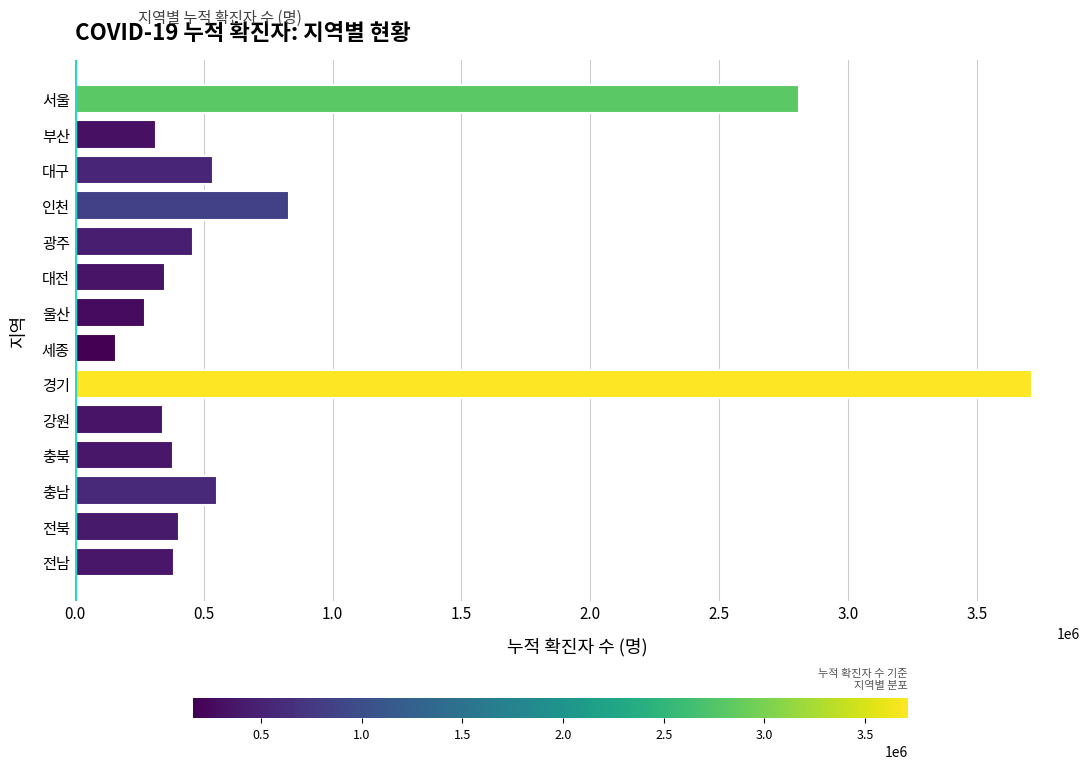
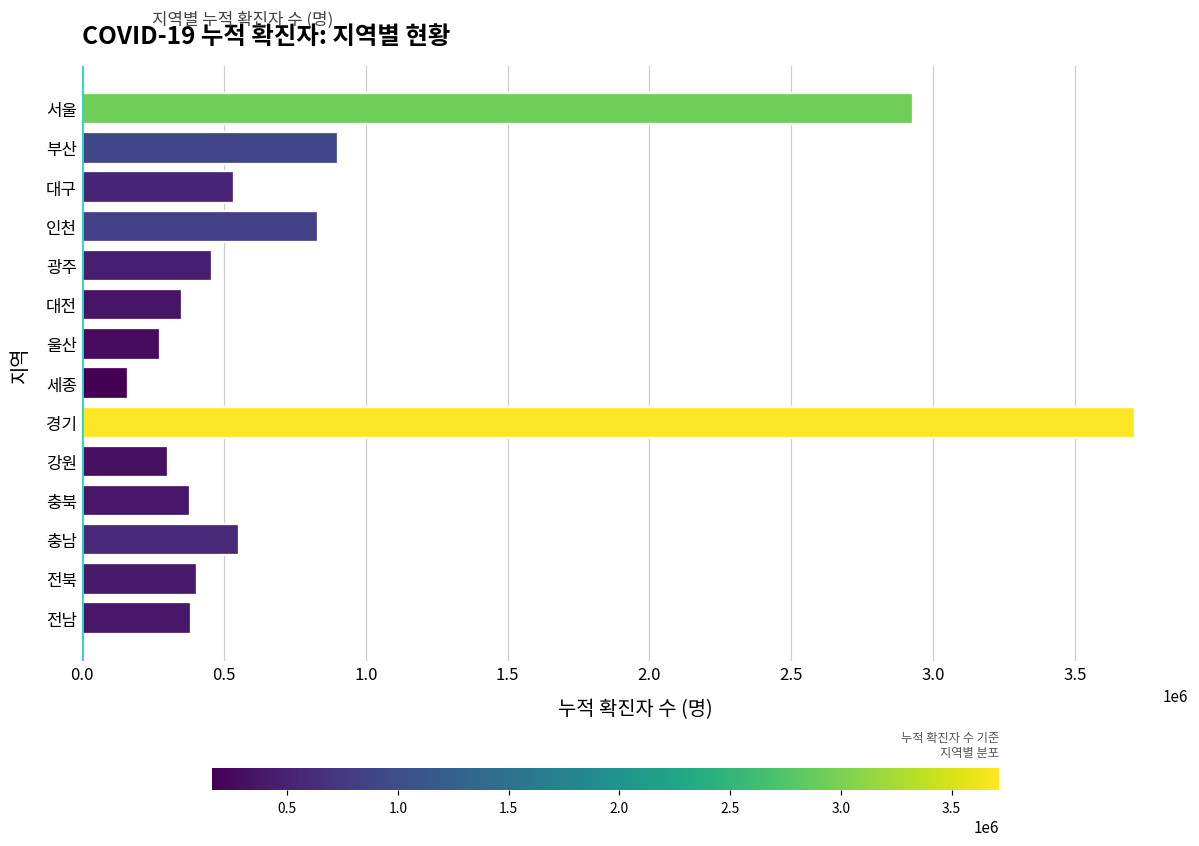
서울: 2810000 -> 2930000
부산: 310000 -> 900000
강원: 340000 -> 300000
